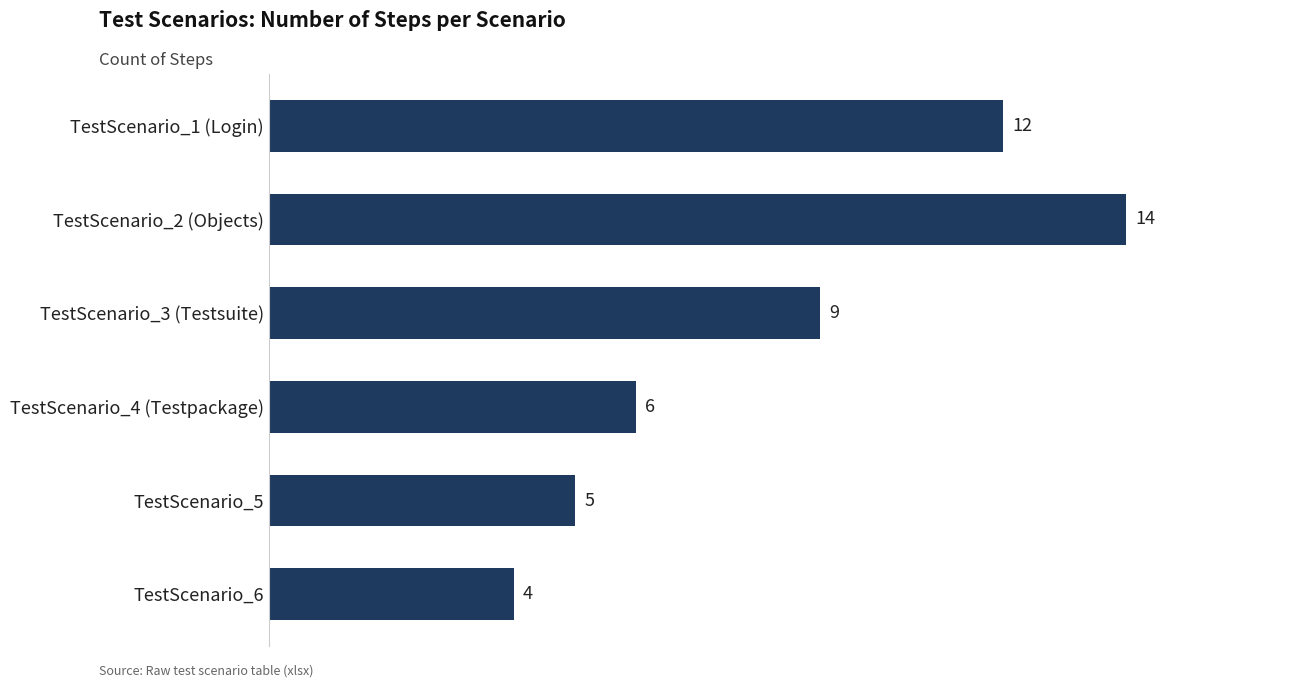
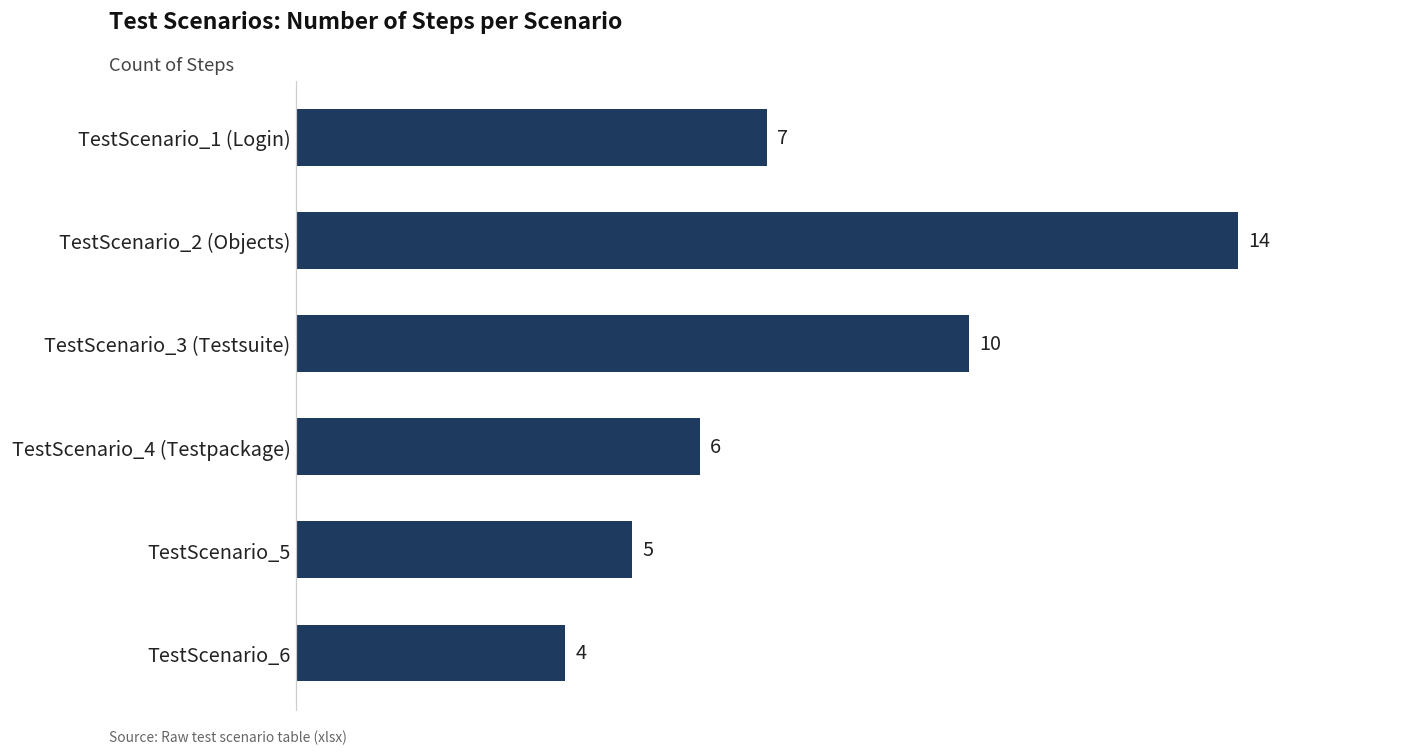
TestScenario_1 (Login): 12 -> 7
TestScenario_3 (Testsuite): 9 -> 10
